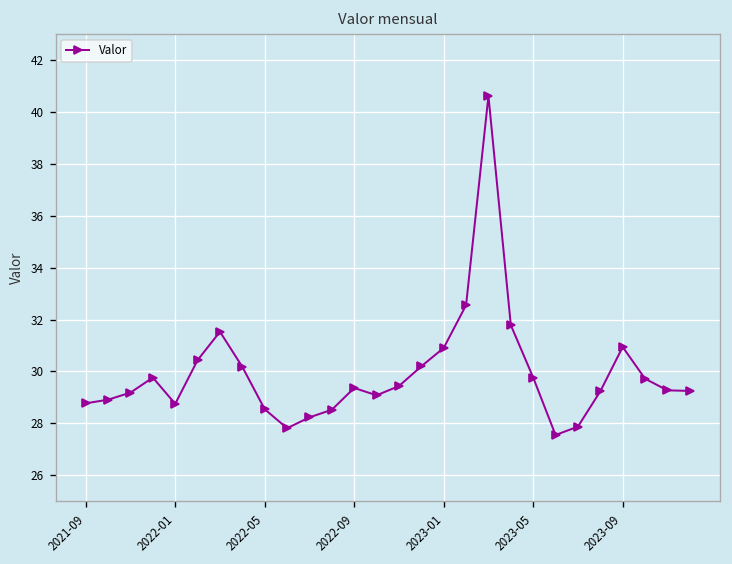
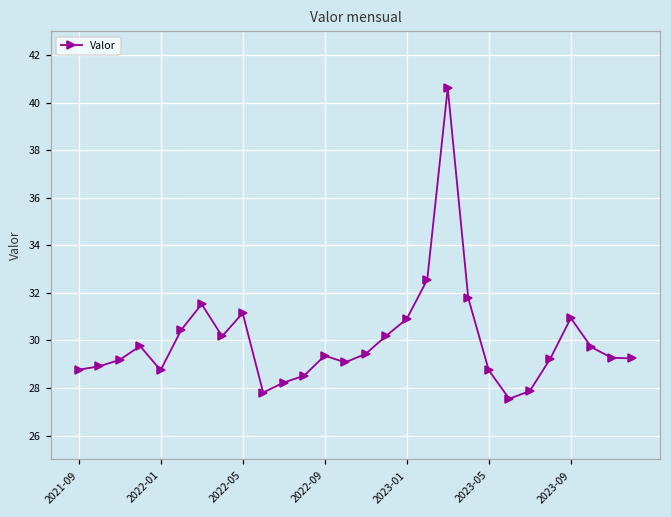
2022-05: 28.5 -> 31.2
2023-05: 29.8 -> 28.7
